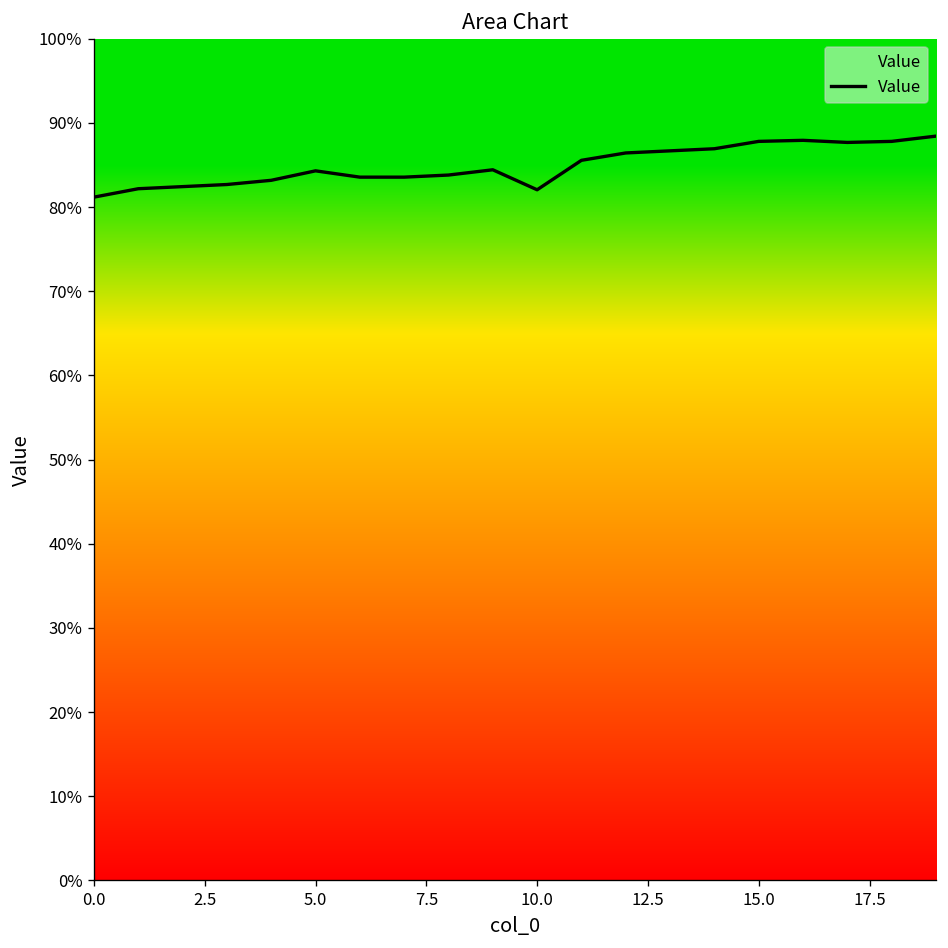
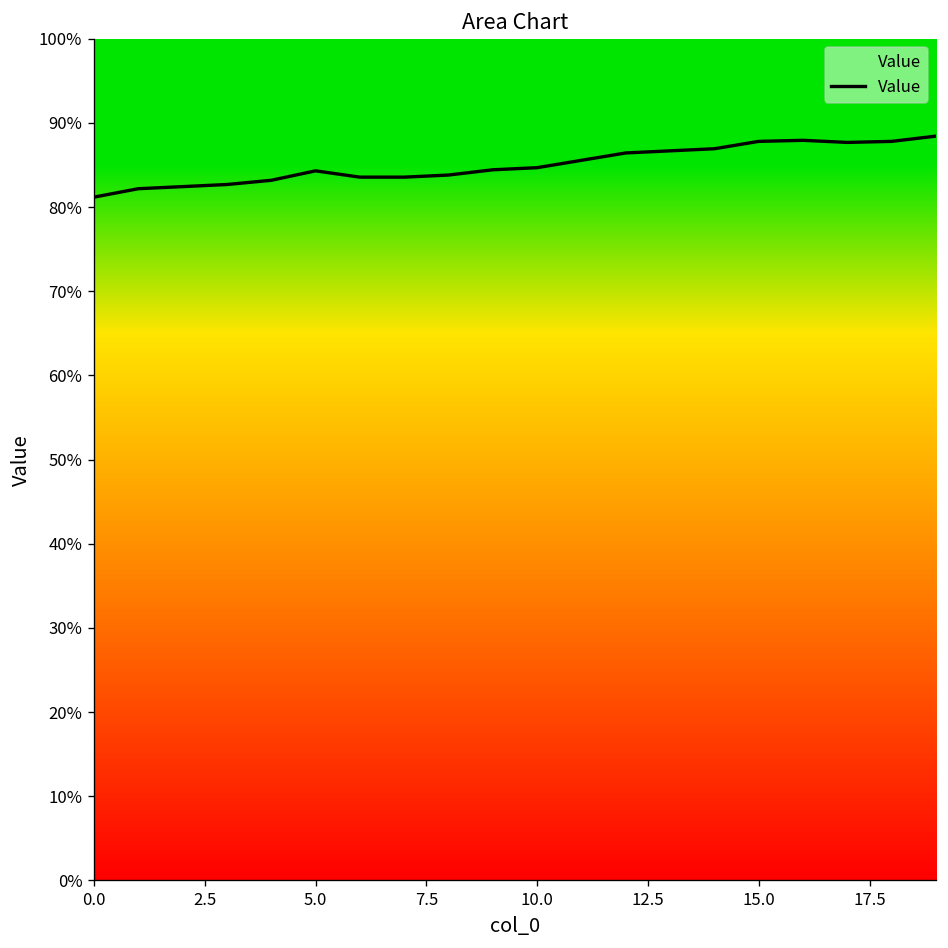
10.0: 82% -> 85%
